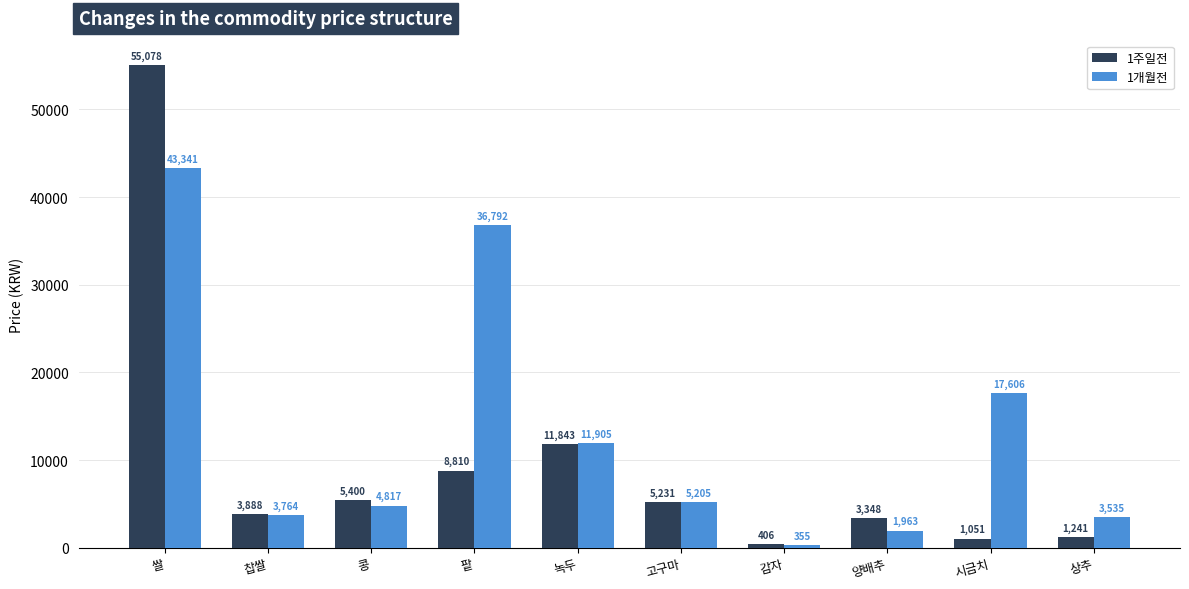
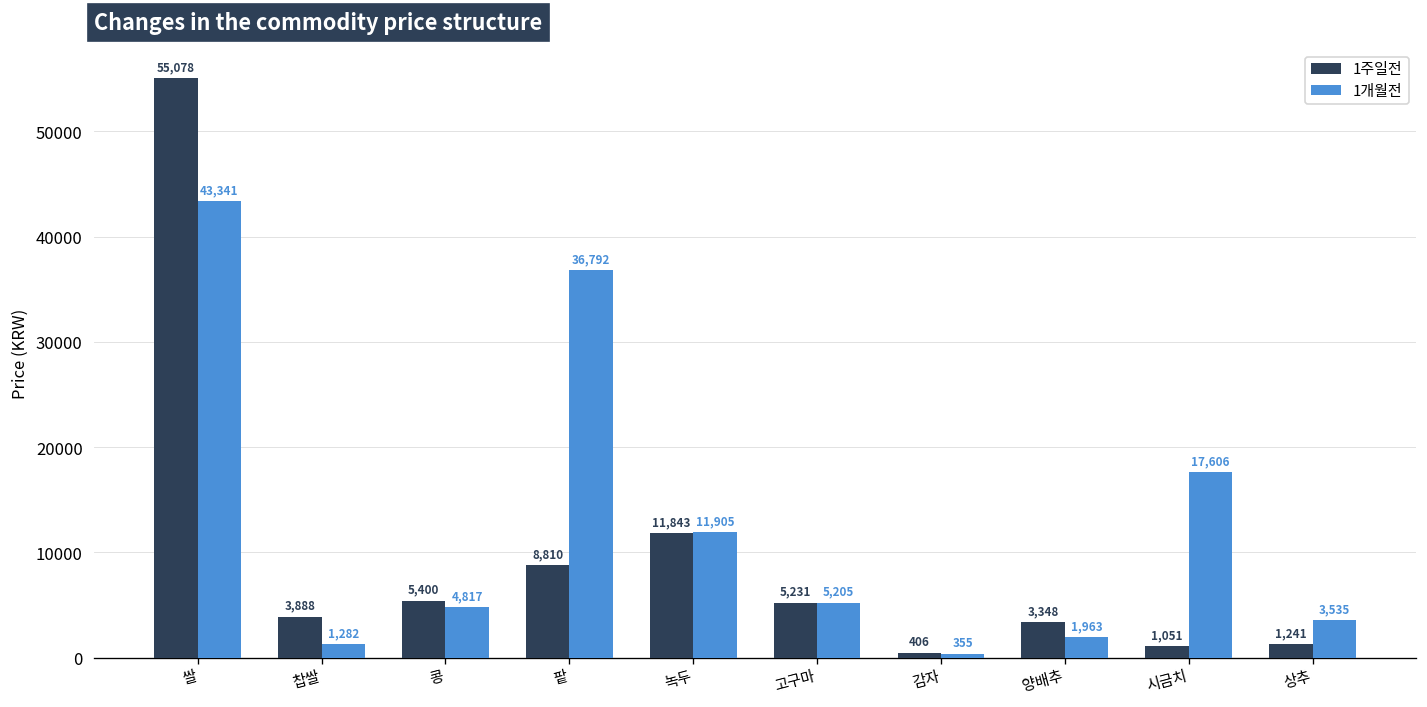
1개월전, 찹쌀: 3,764 -> 1,282
